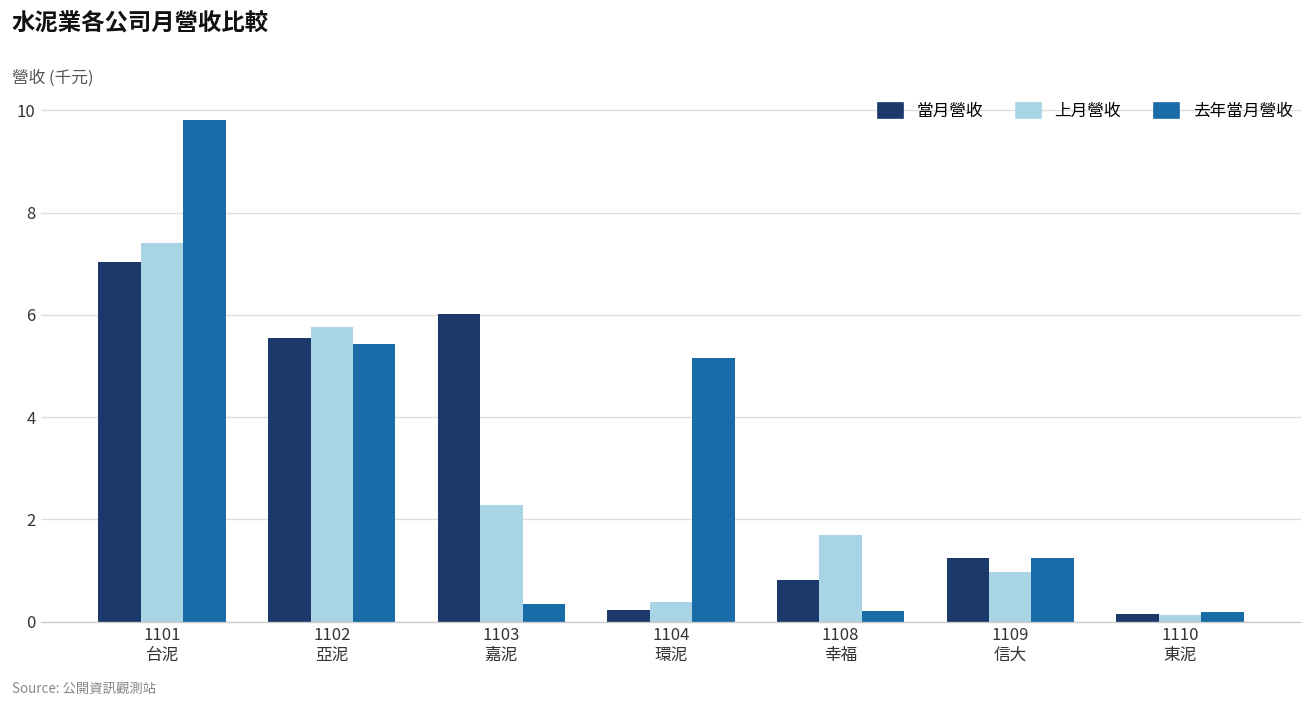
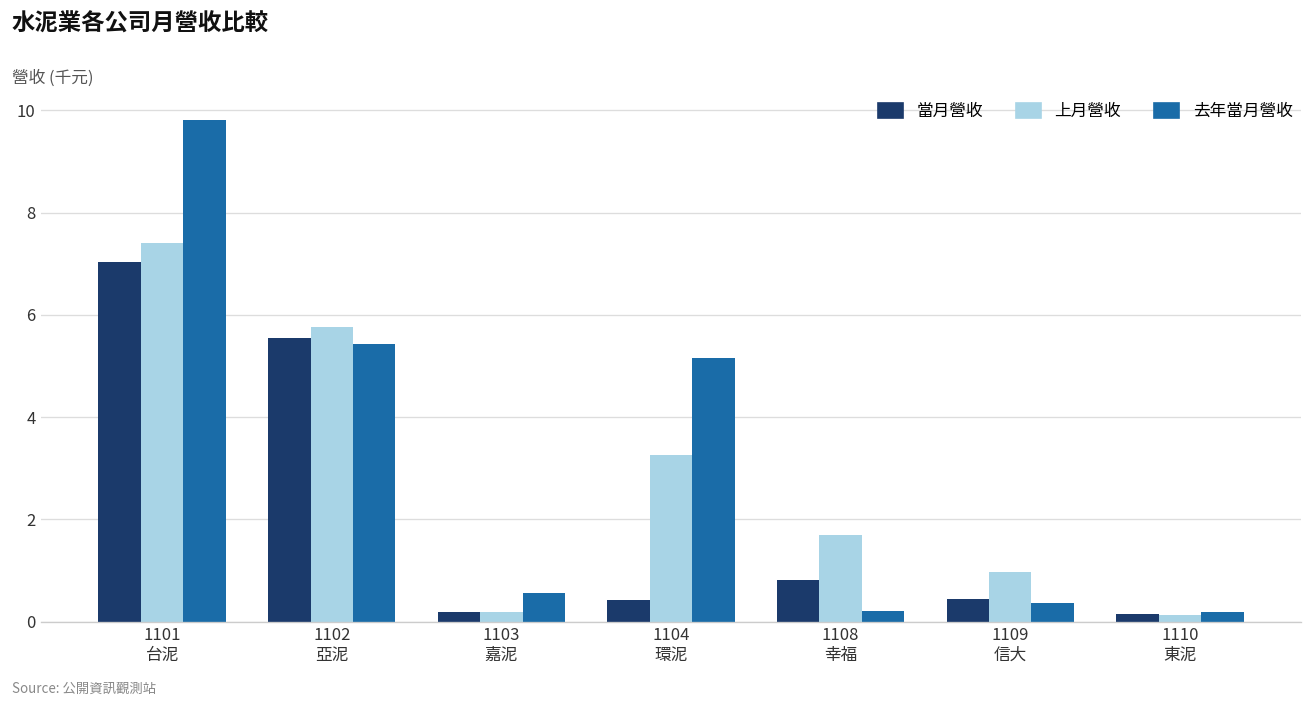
當月營收, 1103 嘉泥: 6.0 -> 0.2
上月營收, 1103 嘉泥: 2.3 -> 0.2
去年當月營收, 1103 嘉泥: 0.3 -> 0.6
當月營收, 1104 環泥: 0.2 -> 0.4
上月營收, 1104 環泥: 0.4 -> 3.3
當月營收, 1109 信大: 1.2 -> 0.4
去年當月營收, 1109 信大: 1.2 -> 0.4
